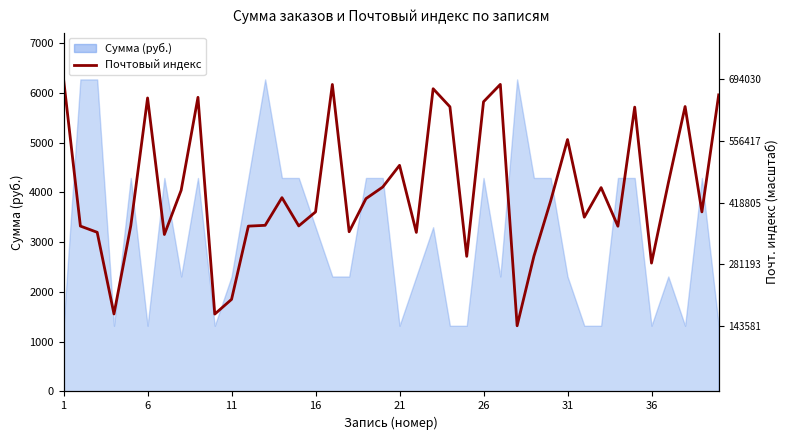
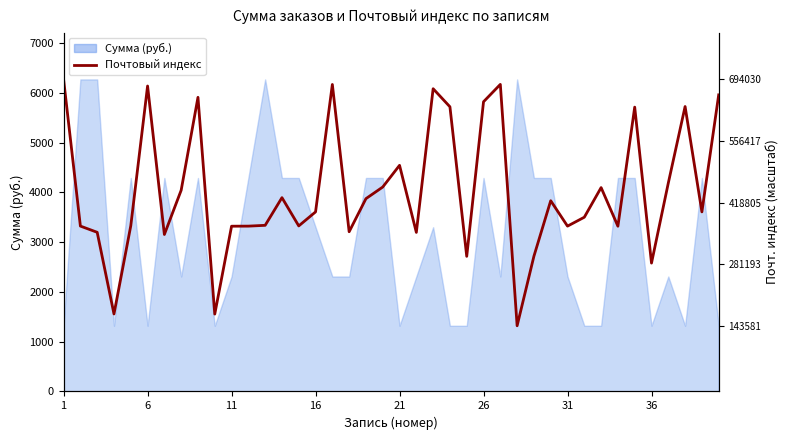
Почтовый индекс, 6: 650000 -> 680000
Почтовый индекс, 11: 200000 -> 370000
Почтовый индекс, 31: 560000 -> 370000
